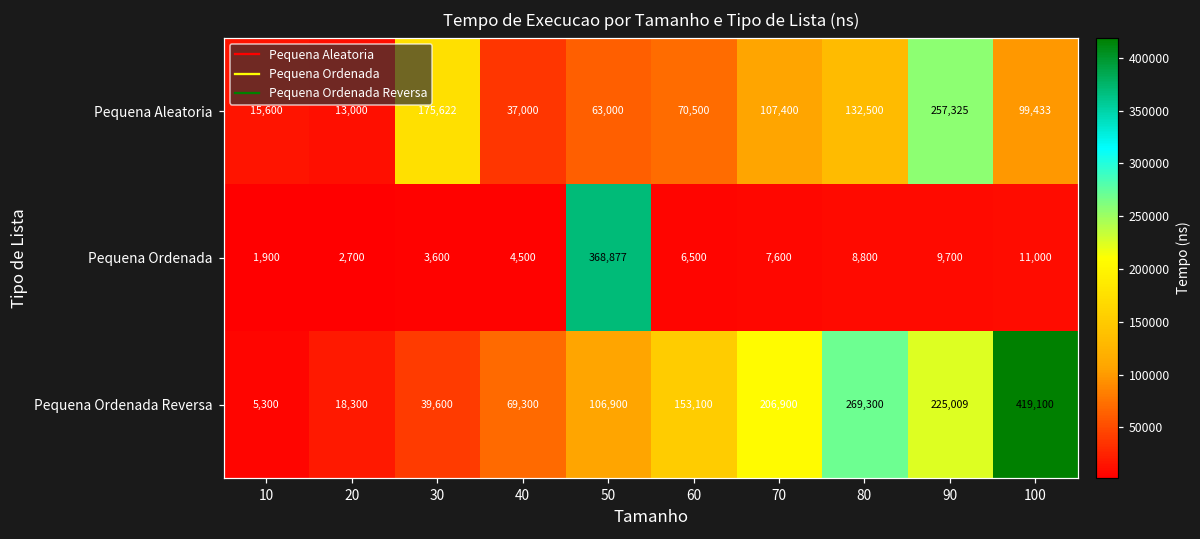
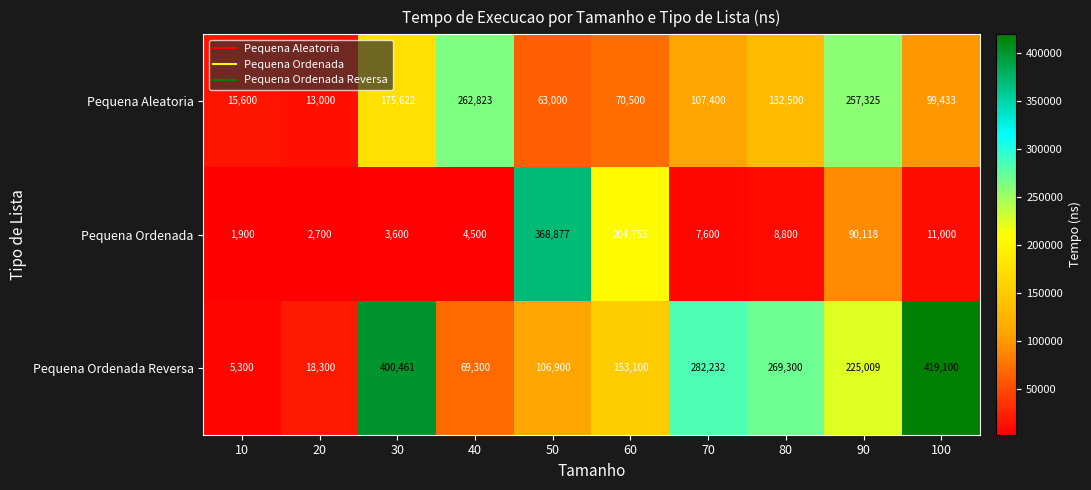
Pequena Aleatoria, 40: 37,000 -> 262,823
Pequena Ordenada, 60: 6,500 -> 204,753
Pequena Ordenada, 90: 9,700 -> 90,118
Pequena Ordenada Reversa, 30: 39,600 -> 400,461
Pequena Ordenada Reversa, 70: 206,900 -> 282,232
